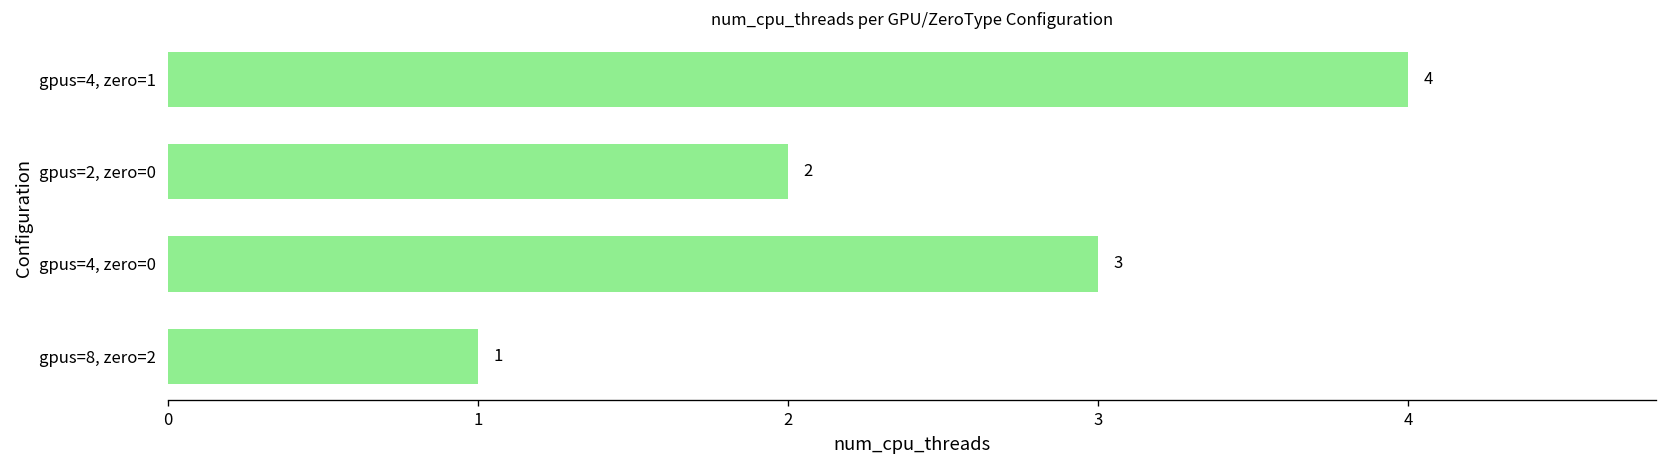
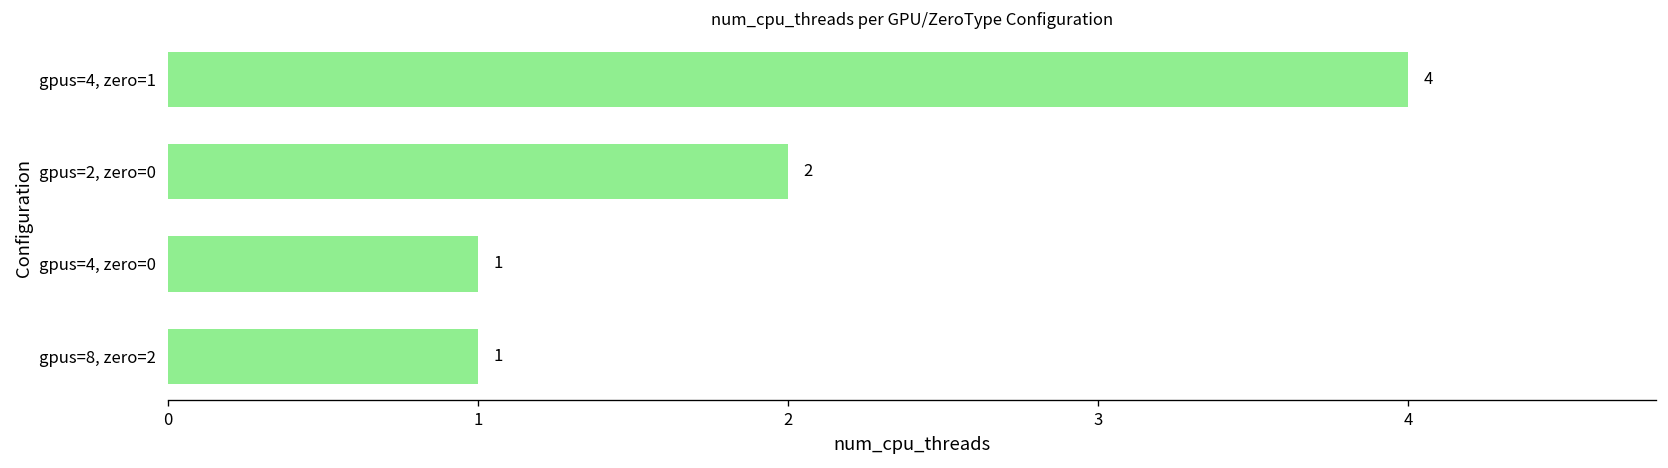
gpus=4, zero=0: 3 -> 1
